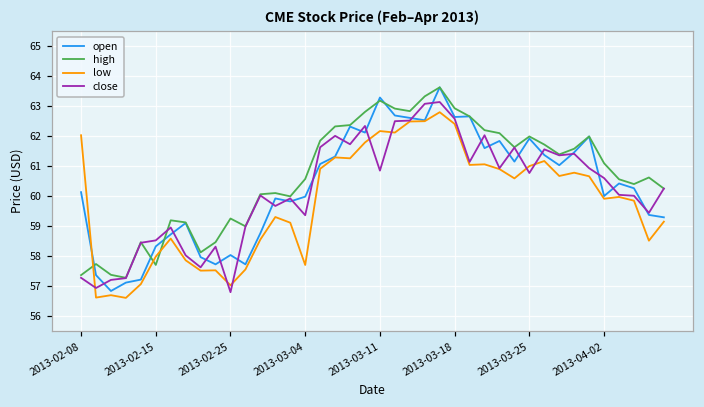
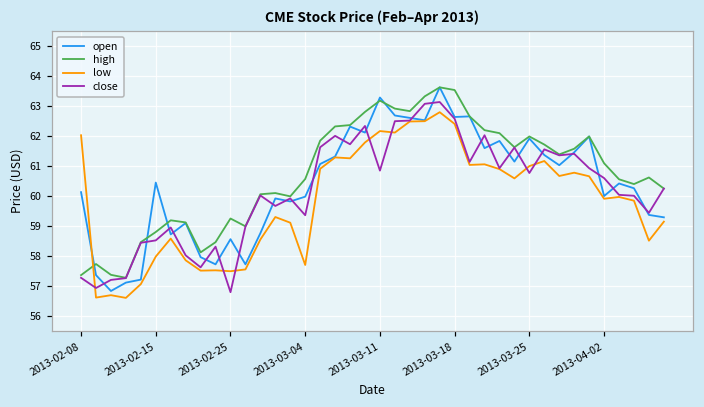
open, 2013-02-15: 58.3 -> 60.5
high, 2013-02-15: 57.7 -> 58.8
open, 2013-02-25: 58.0 -> 58.6
low, 2013-02-25: 57.0 -> 57.5
high, 2013-03-18: 62.9 -> 63.5
